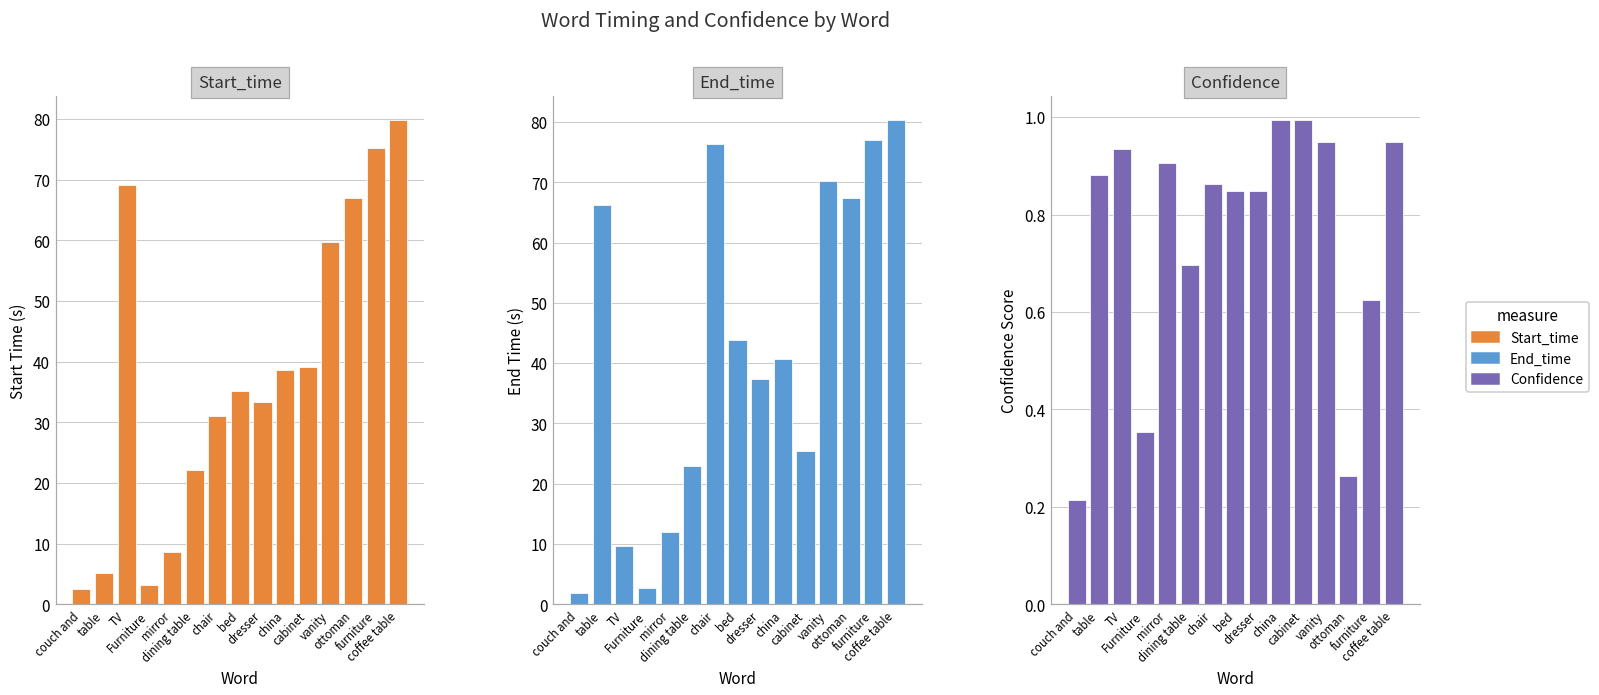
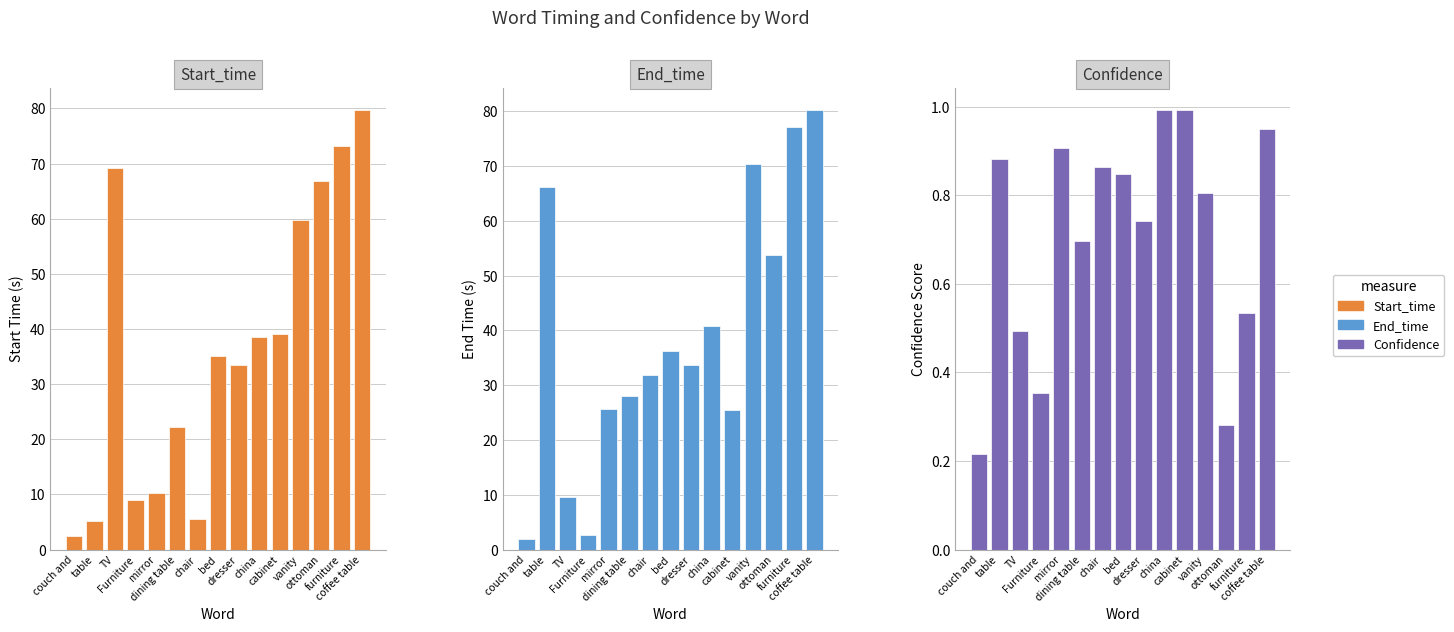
Start_time, Furniture: 3 -> 9
Start_time, mirror: 9 -> 10
Start_time, chair: 31 -> 6
Start_time, furniture: 75 -> 73
End_time, mirror: 12 -> 26
End_time, dining table: 23 -> 28
End_time, chair: 76 -> 32
End_time, bed: 44 -> 36
End_time, dresser: 37 -> 34
End_time, ottoman: 67 -> 54
Confidence, TV: 0.94 -> 0.49
Confidence, dresser: 0.85 -> 0.74
Confidence, vanity: 0.95 -> 0.80
Confidence, ottoman: 0.26 -> 0.28
Confidence, furniture: 0.62 -> 0.53
